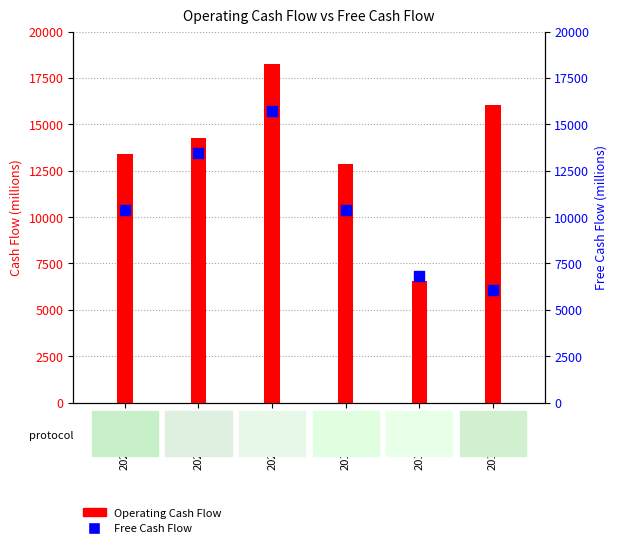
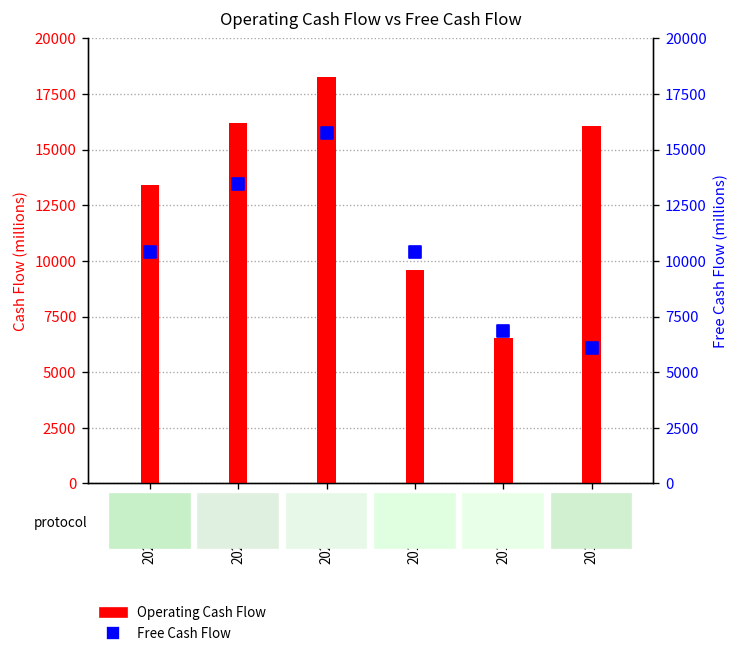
Operating Cash Flow, 2022-12-31: 14300 -> 16200
Operating Cash Flow, 2019-12-31: 12800 -> 9600
